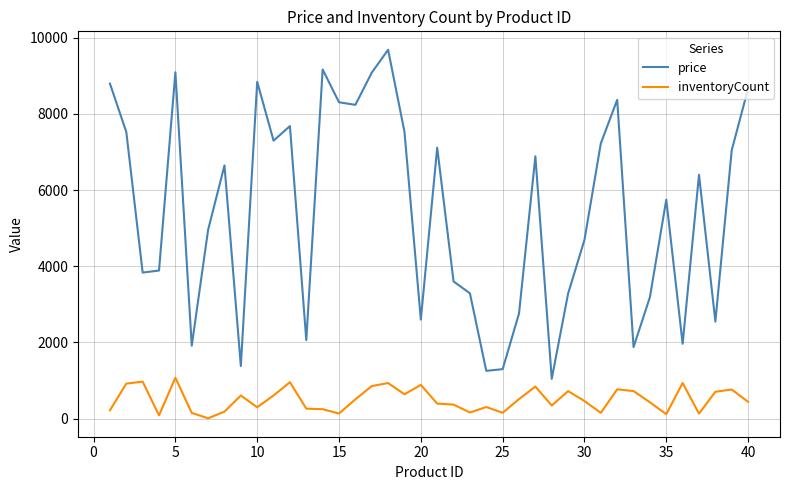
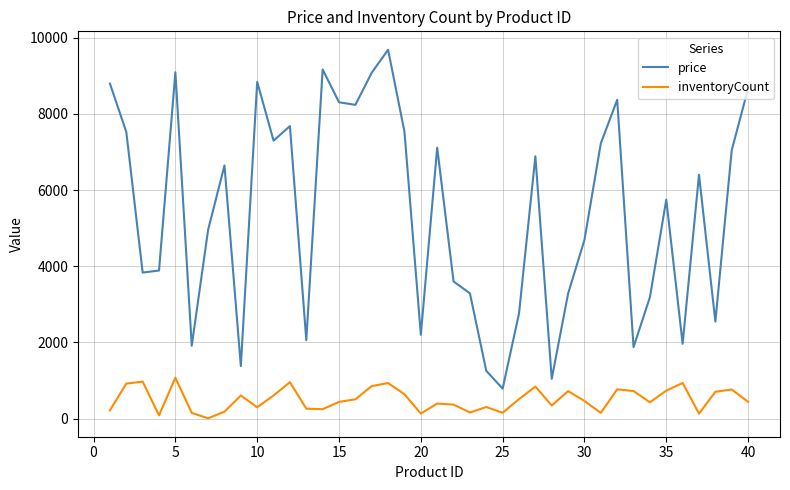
inventoryCount, 15: 100 -> 400
price, 20: 2600 -> 2200
inventoryCount, 20: 900 -> 100
price, 25: 1300 -> 800
inventoryCount, 35: 100 -> 700
